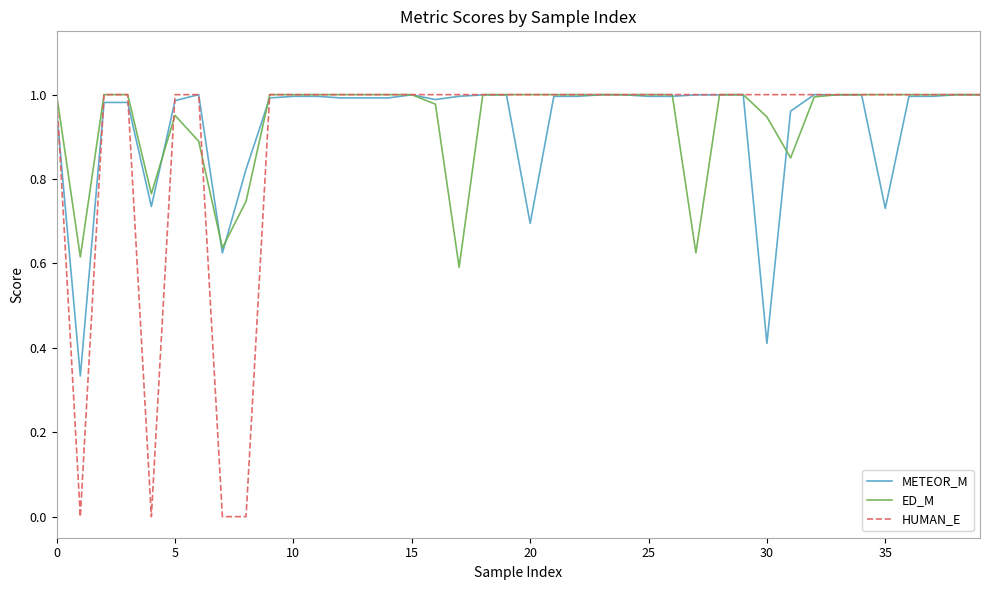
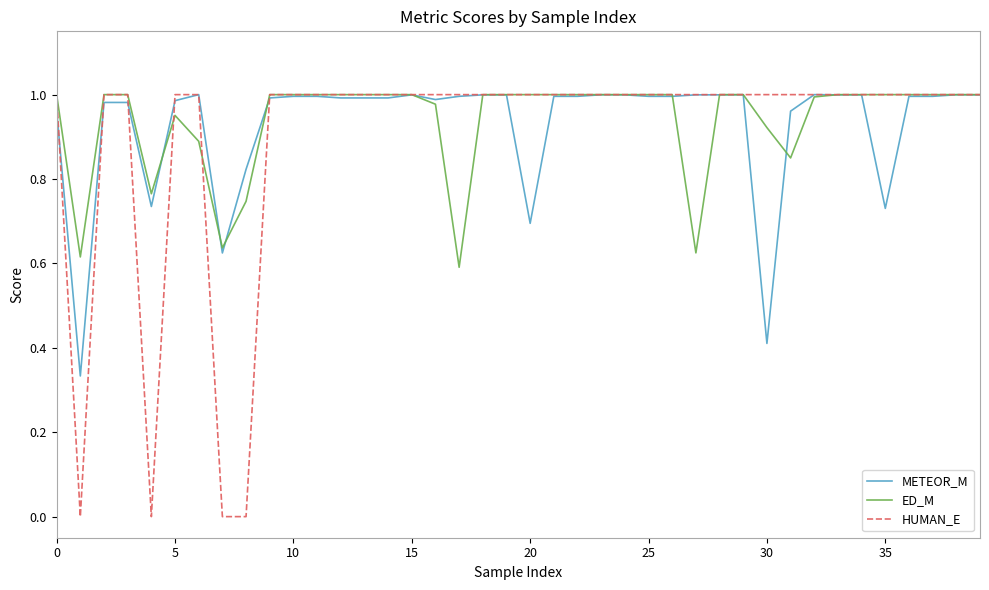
ED_M, 30: 0.95 -> 0.92
